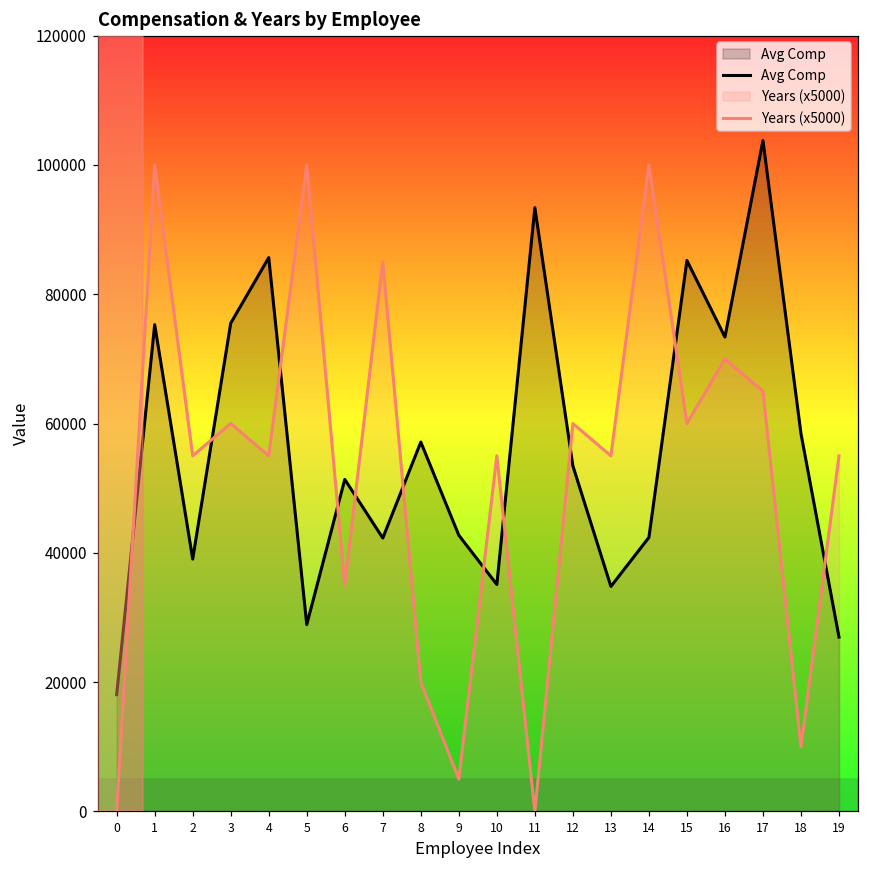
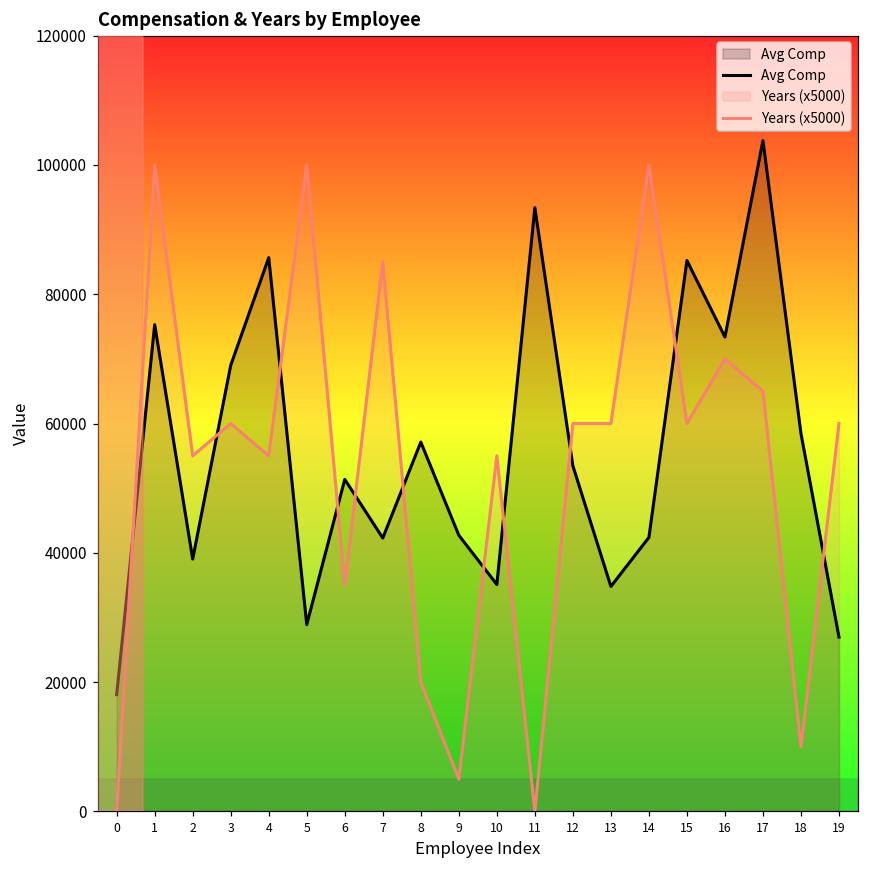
Avg Comp, 3: 76000 -> 69000
Years (x5000), 13: 55000 -> 60000
Years (x5000), 19: 55000 -> 60000
